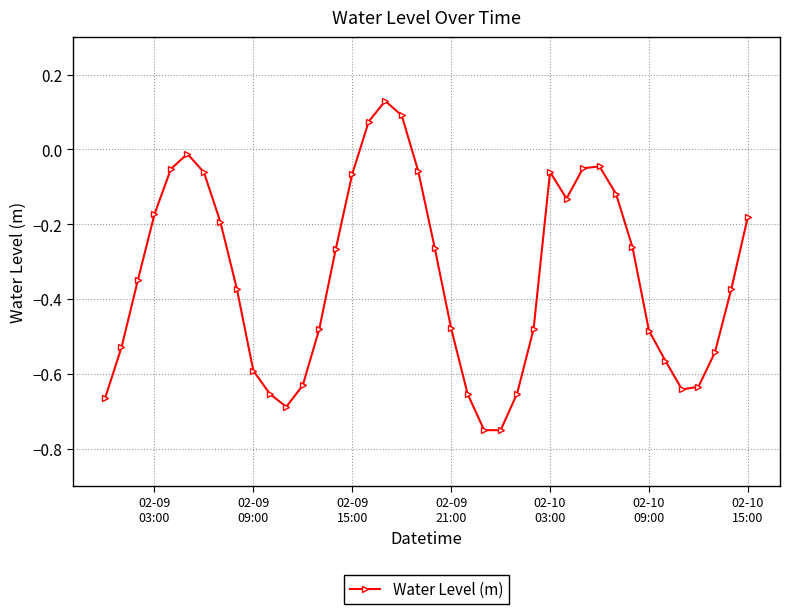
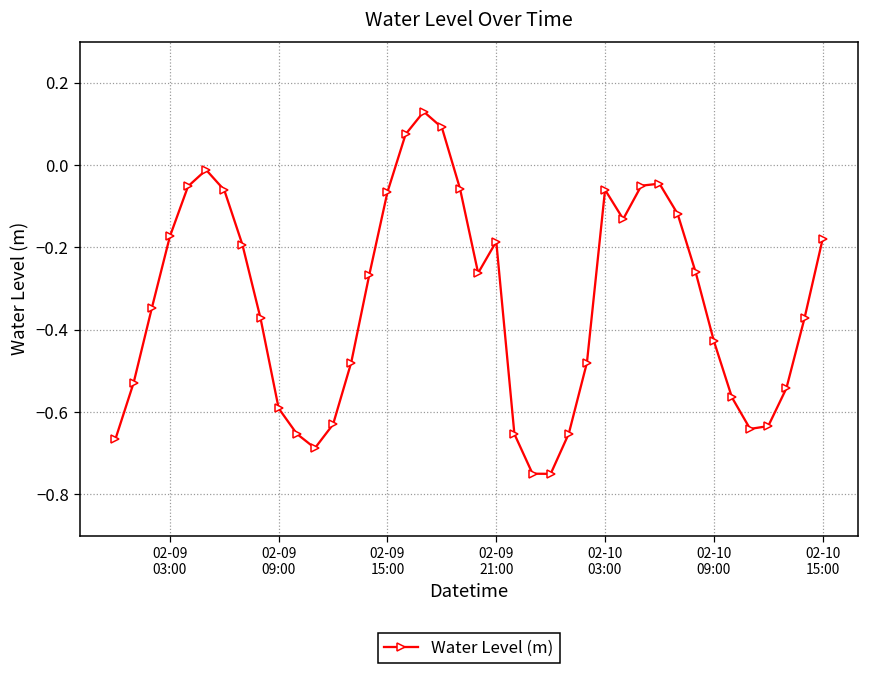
02-09 21:00: -0.48 -> -0.19
02-10 09:00: -0.48 -> -0.43
